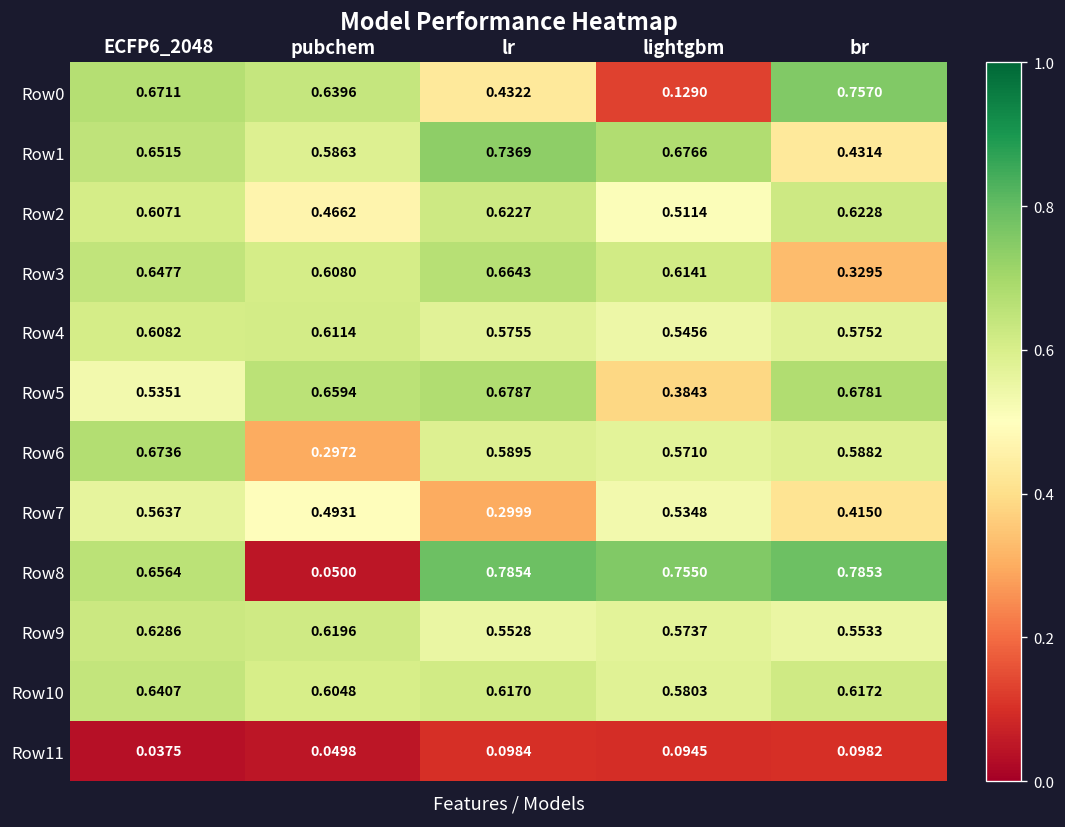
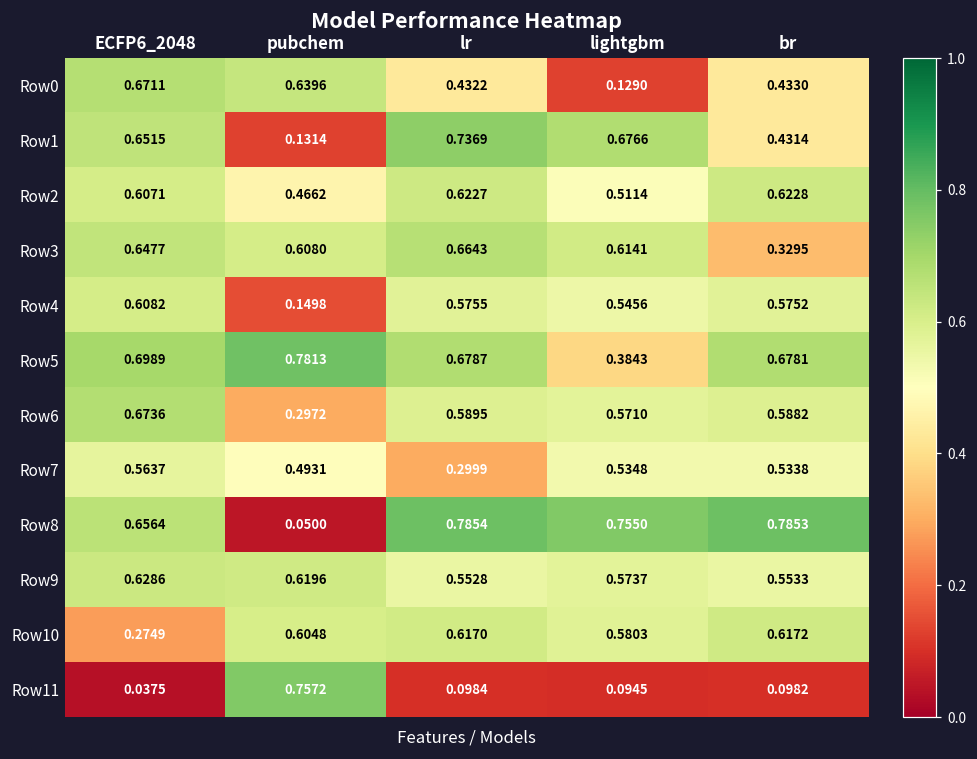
Row0, br: 0.7570 -> 0.4330
Row1, pubchem: 0.5863 -> 0.1314
Row4, pubchem: 0.6114 -> 0.1498
Row5, ECFP6_2048: 0.5351 -> 0.6989
Row5, pubchem: 0.6594 -> 0.7813
Row7, br: 0.4150 -> 0.5338
Row10, ECFP6_2048: 0.6407 -> 0.2749
Row11, pubchem: 0.0498 -> 0.7572
